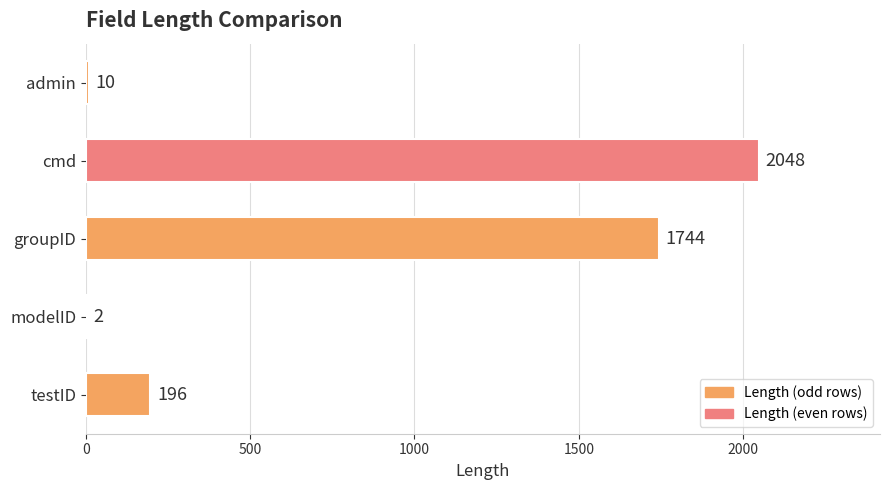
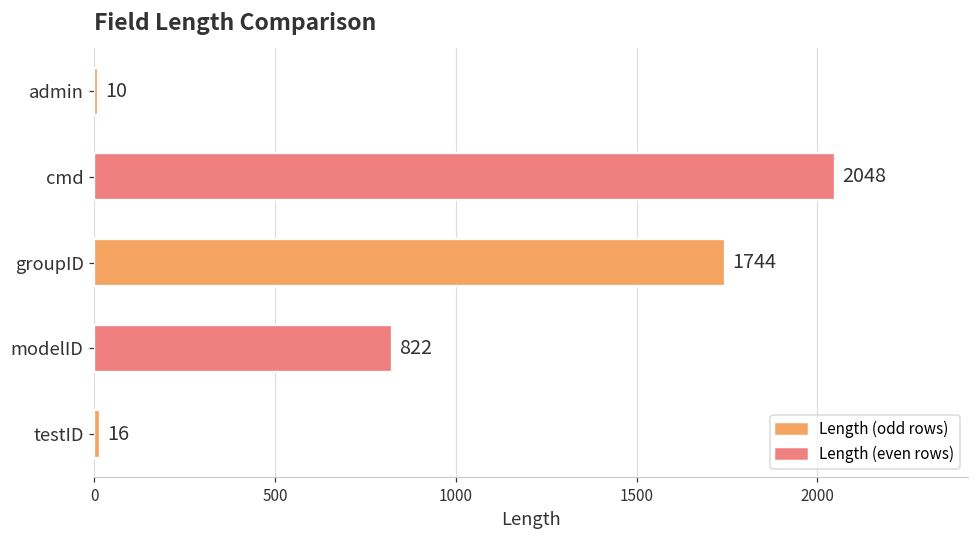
modelID: 2 -> 822
testID: 196 -> 16
